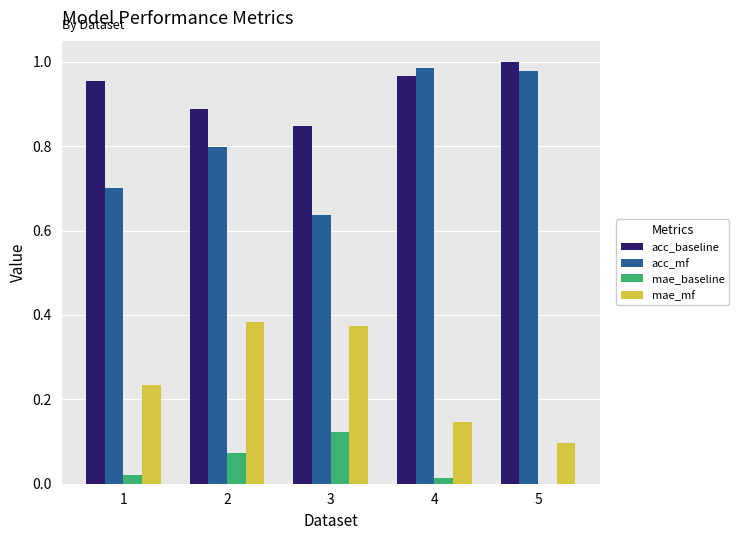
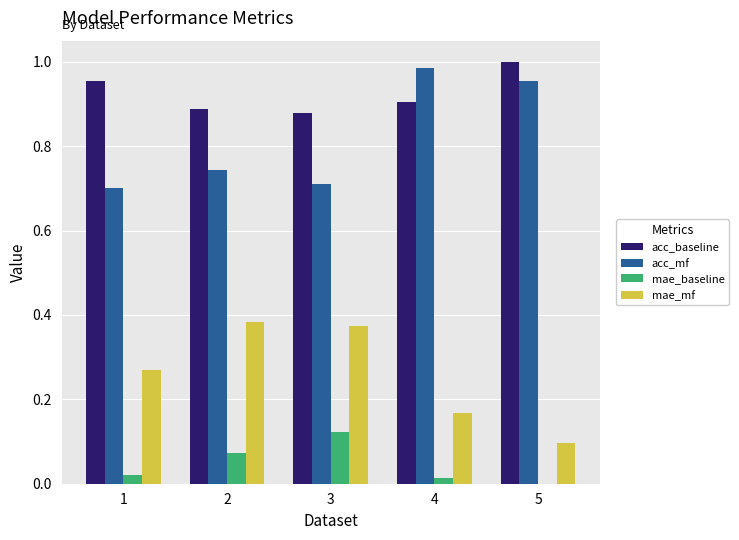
mae_mf, 1: 0.23 -> 0.27
acc_mf, 2: 0.80 -> 0.74
acc_baseline, 3: 0.85 -> 0.88
acc_mf, 3: 0.64 -> 0.71
acc_baseline, 4: 0.97 -> 0.90
mae_mf, 4: 0.15 -> 0.17
acc_mf, 5: 0.98 -> 0.96
